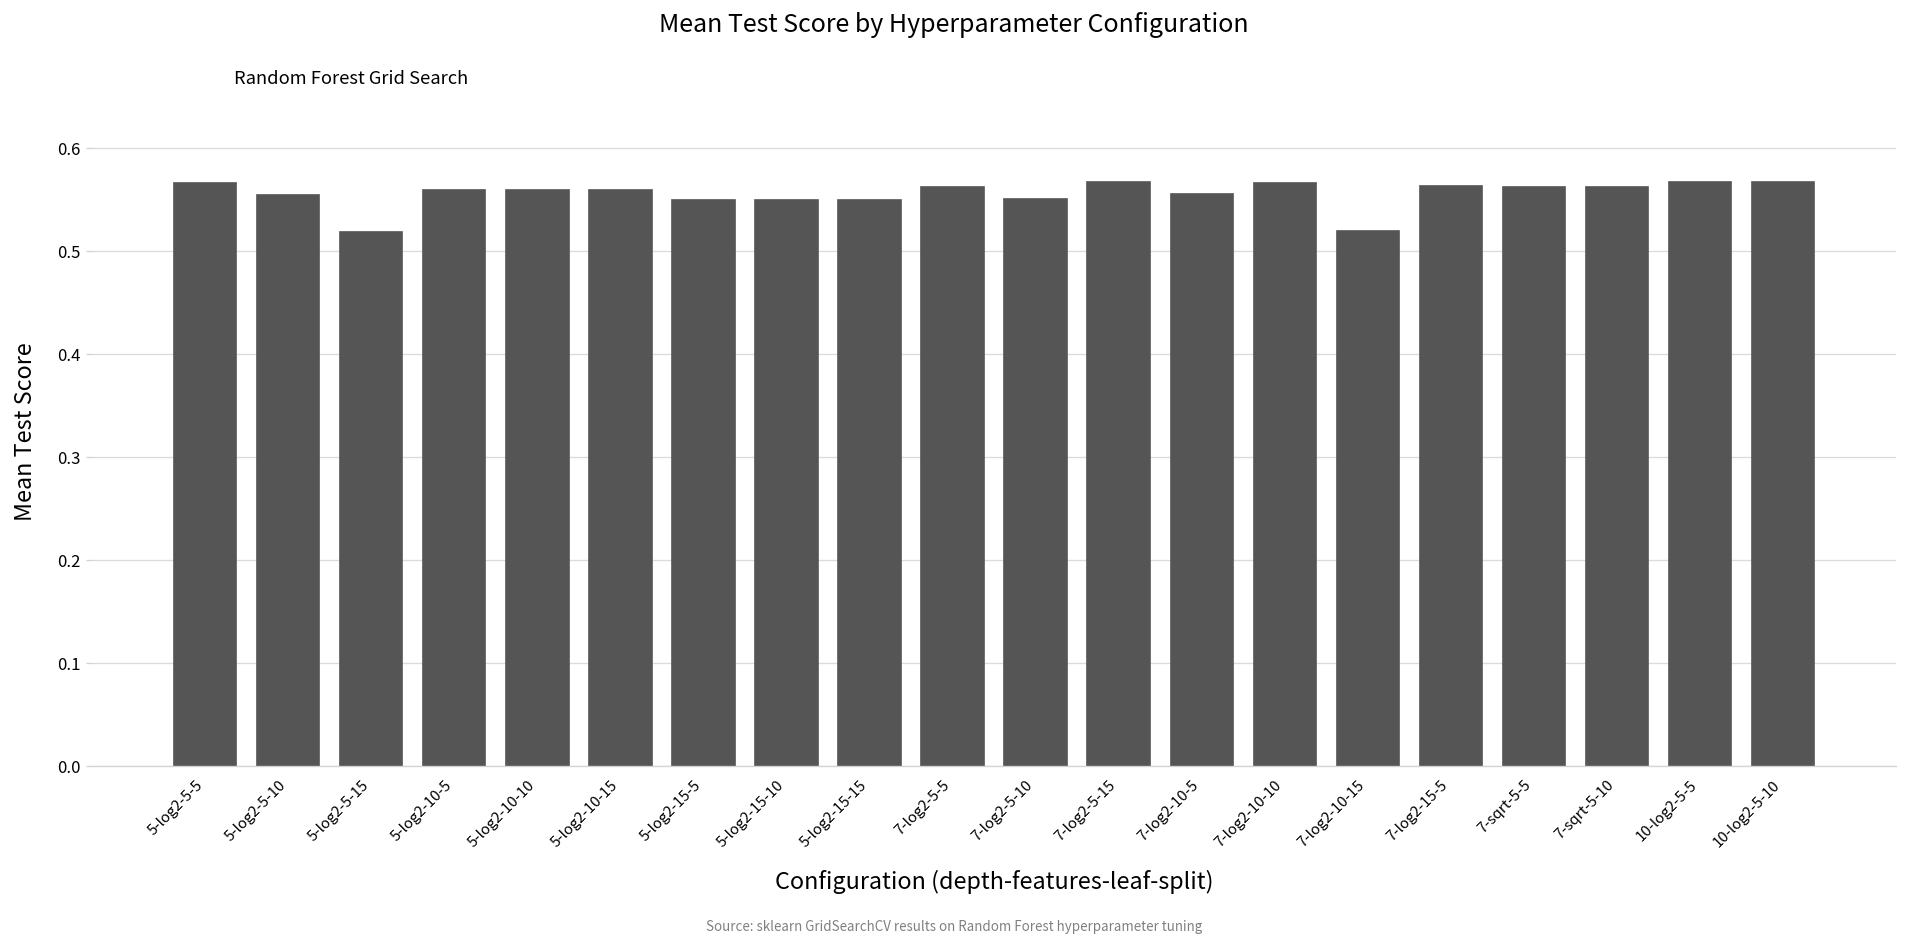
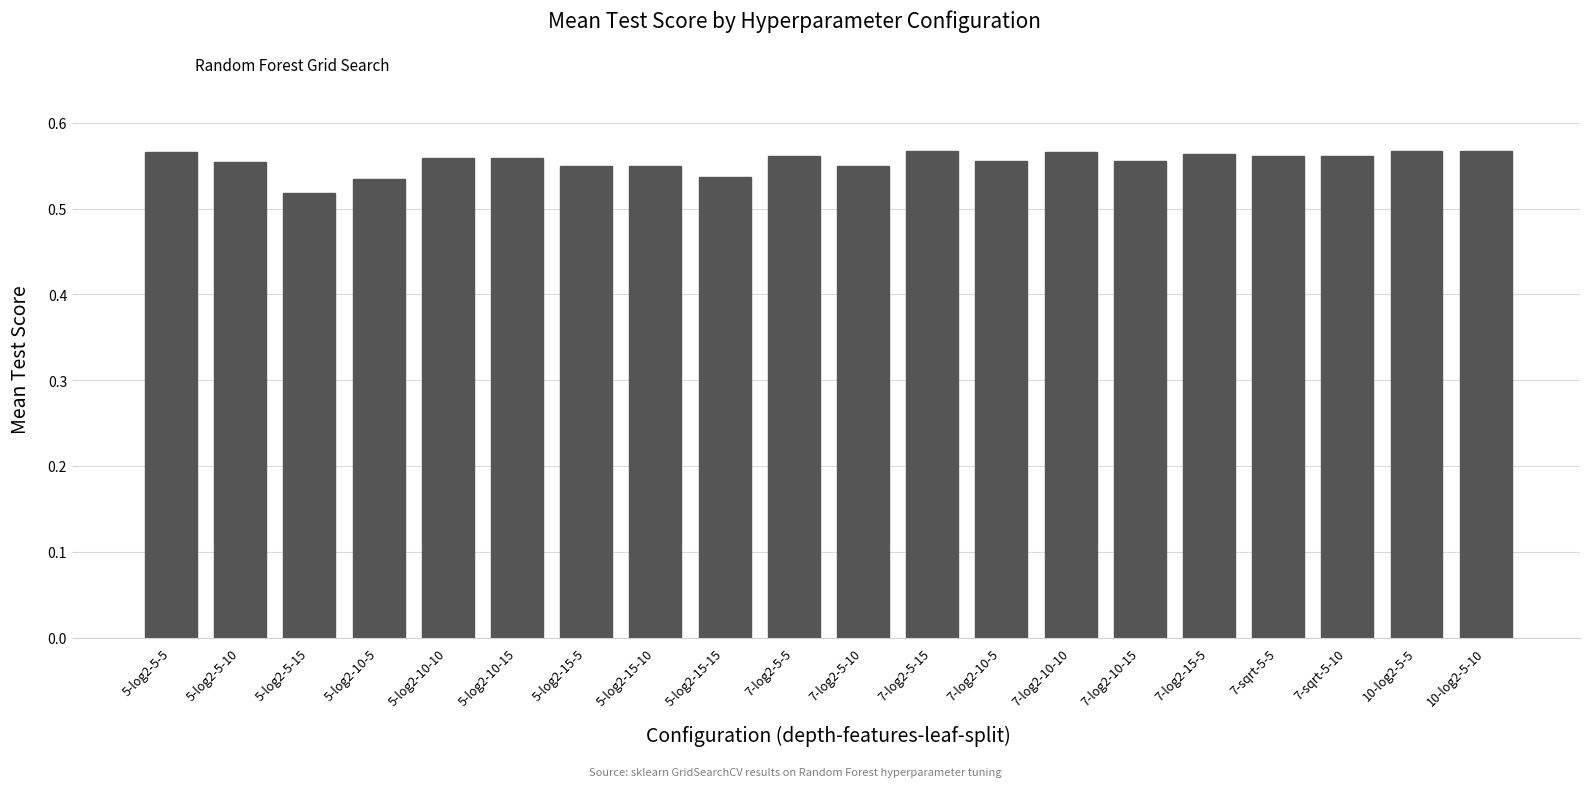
5-log2-10-5: 0.56 -> 0.53
5-log2-15-15: 0.55 -> 0.54
7-log2-10-15: 0.52 -> 0.55
